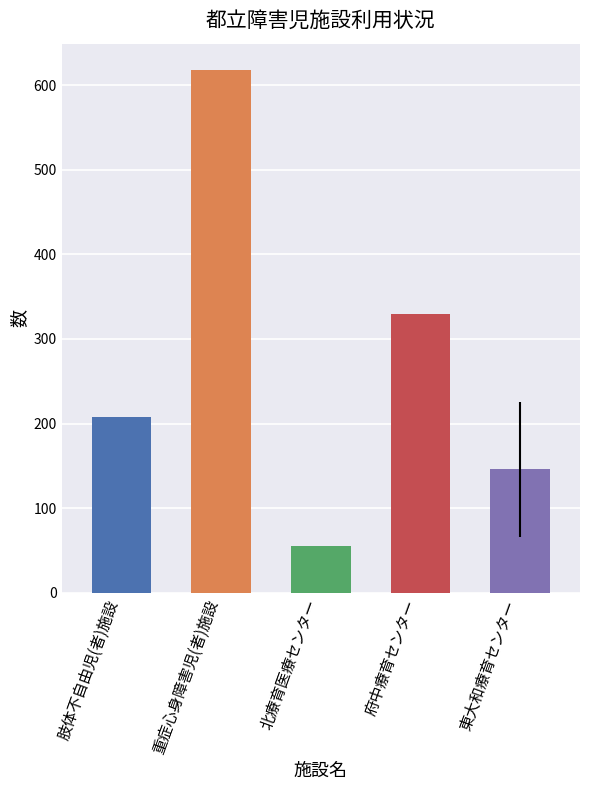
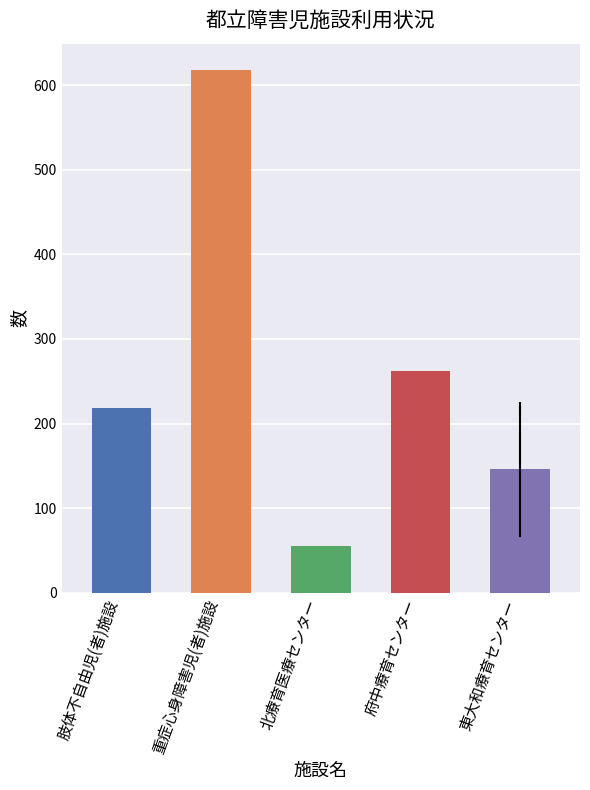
肢体不自由児(者)施設: 210 -> 220
府中療育センター: 330 -> 260
